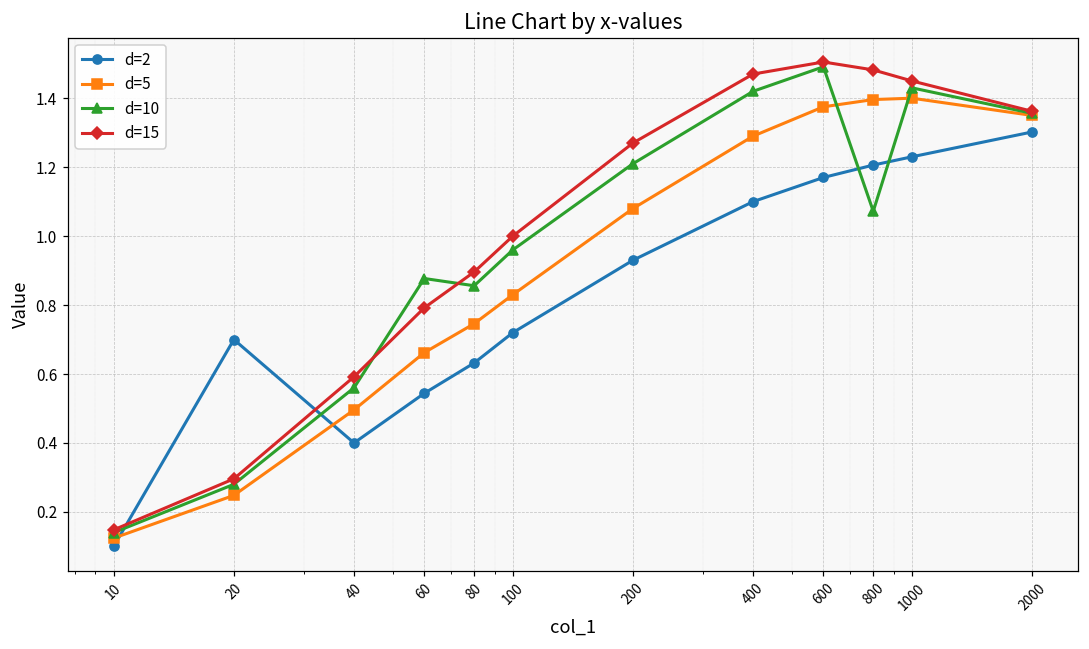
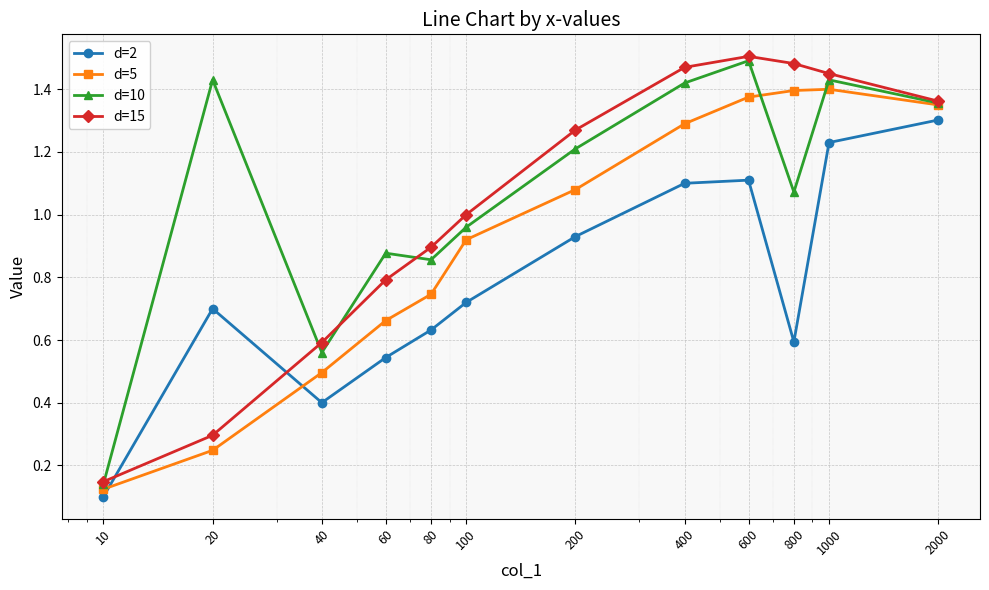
d=10, 20: 0.28 -> 1.43
d=5, 100: 0.83 -> 0.92
d=2, 600: 1.17 -> 1.11
d=2, 800: 1.21 -> 0.59
